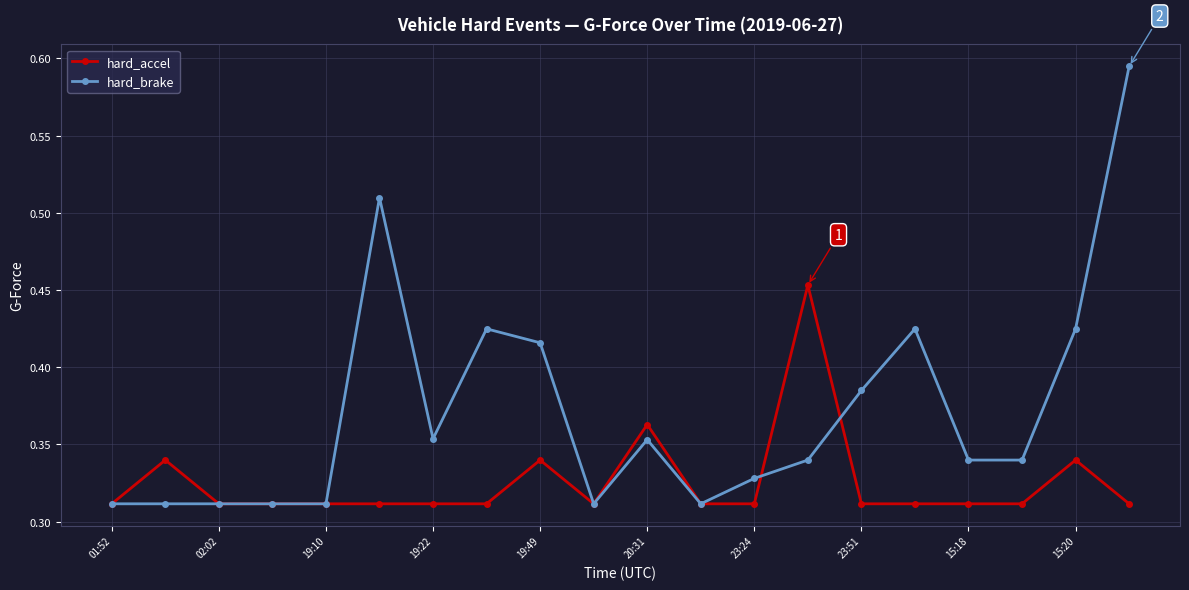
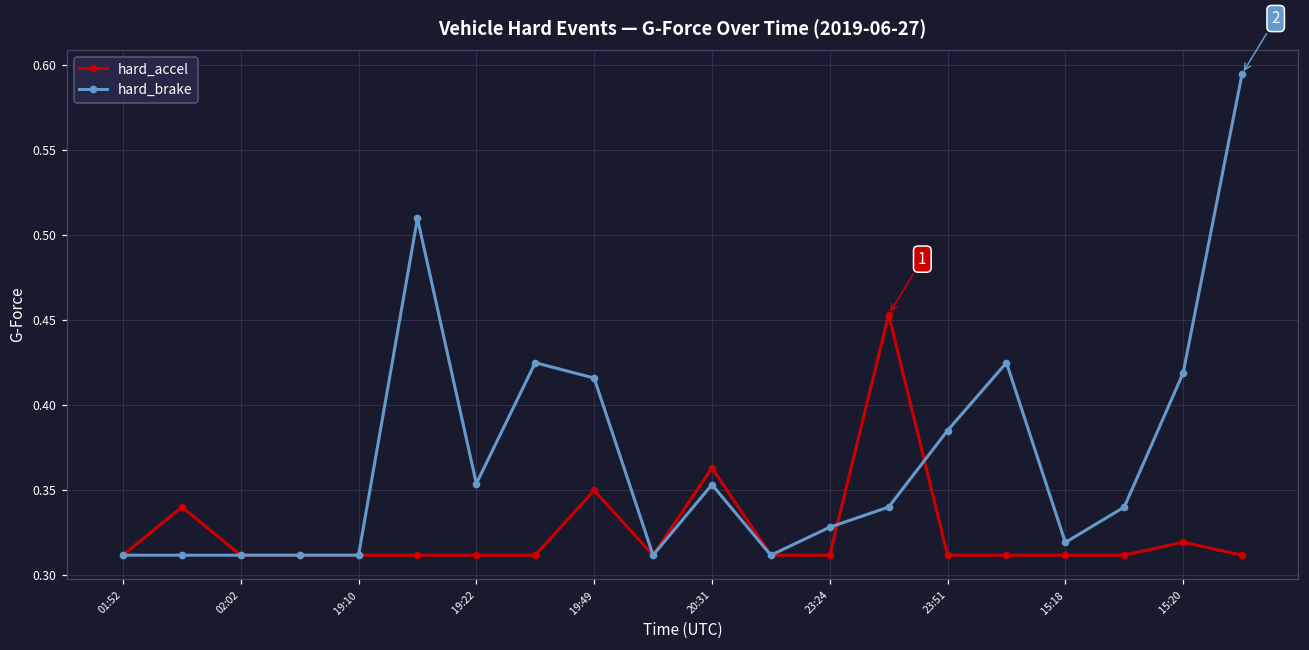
hard_accel, 19:49: 0.340 -> 0.350
hard_brake, 15:18: 0.340 -> 0.319
hard_accel, 15:20: 0.340 -> 0.319
hard_brake, 15:20: 0.425 -> 0.419
